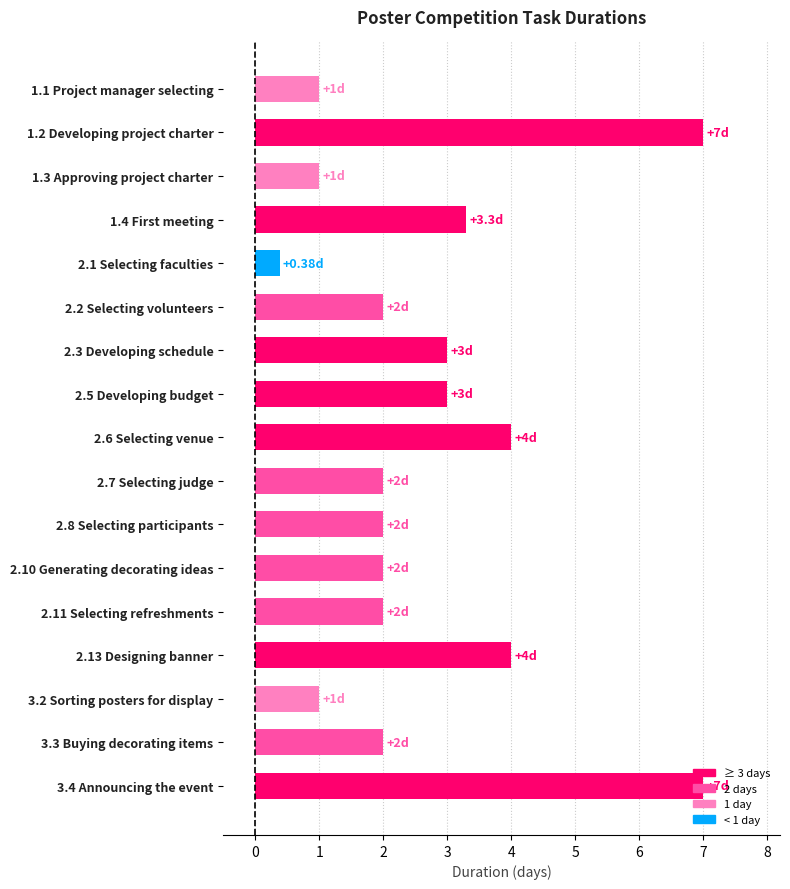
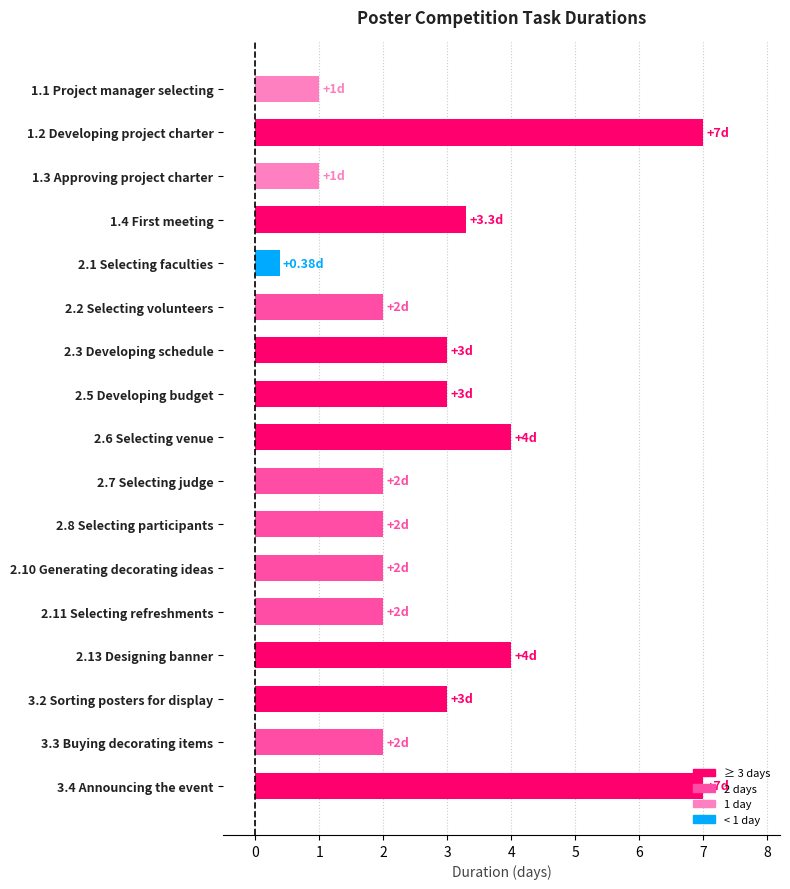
3.2 Sorting posters for display: +1d -> +3d
